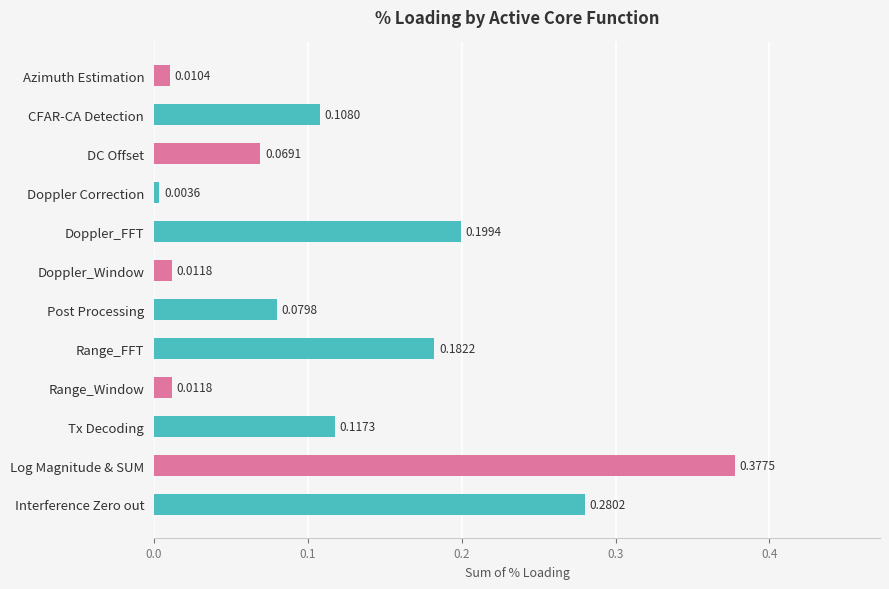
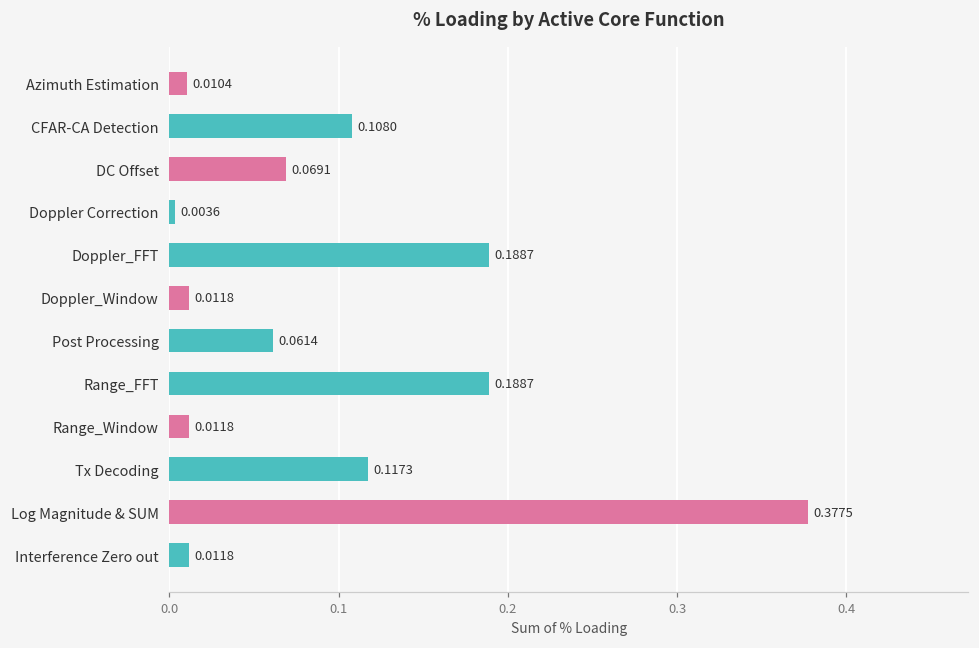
Doppler_FFT: 0.1994 -> 0.1887
Post Processing: 0.0798 -> 0.0614
Range_FFT: 0.1822 -> 0.1887
Interference Zero out: 0.2802 -> 0.0118
